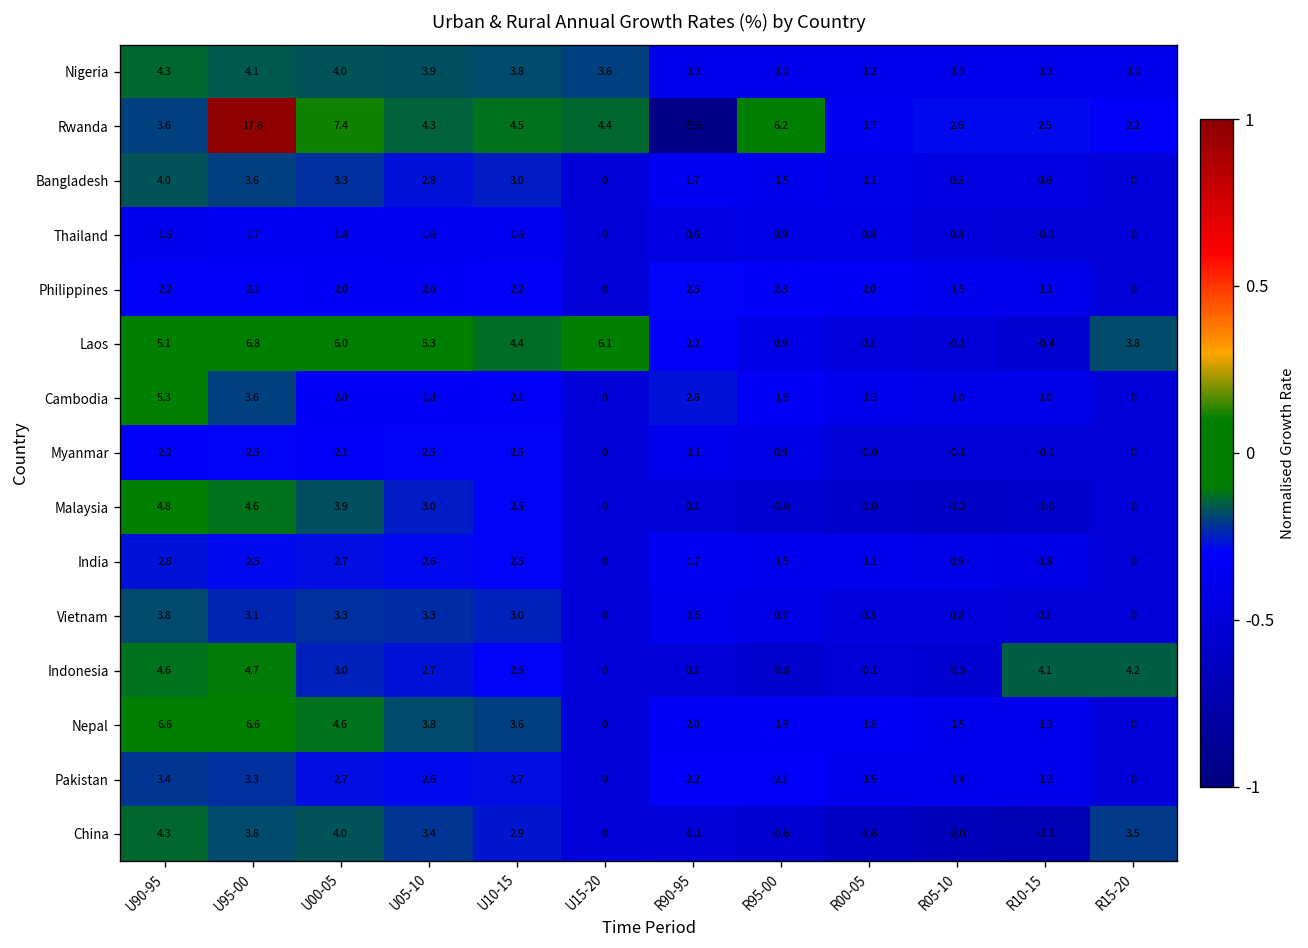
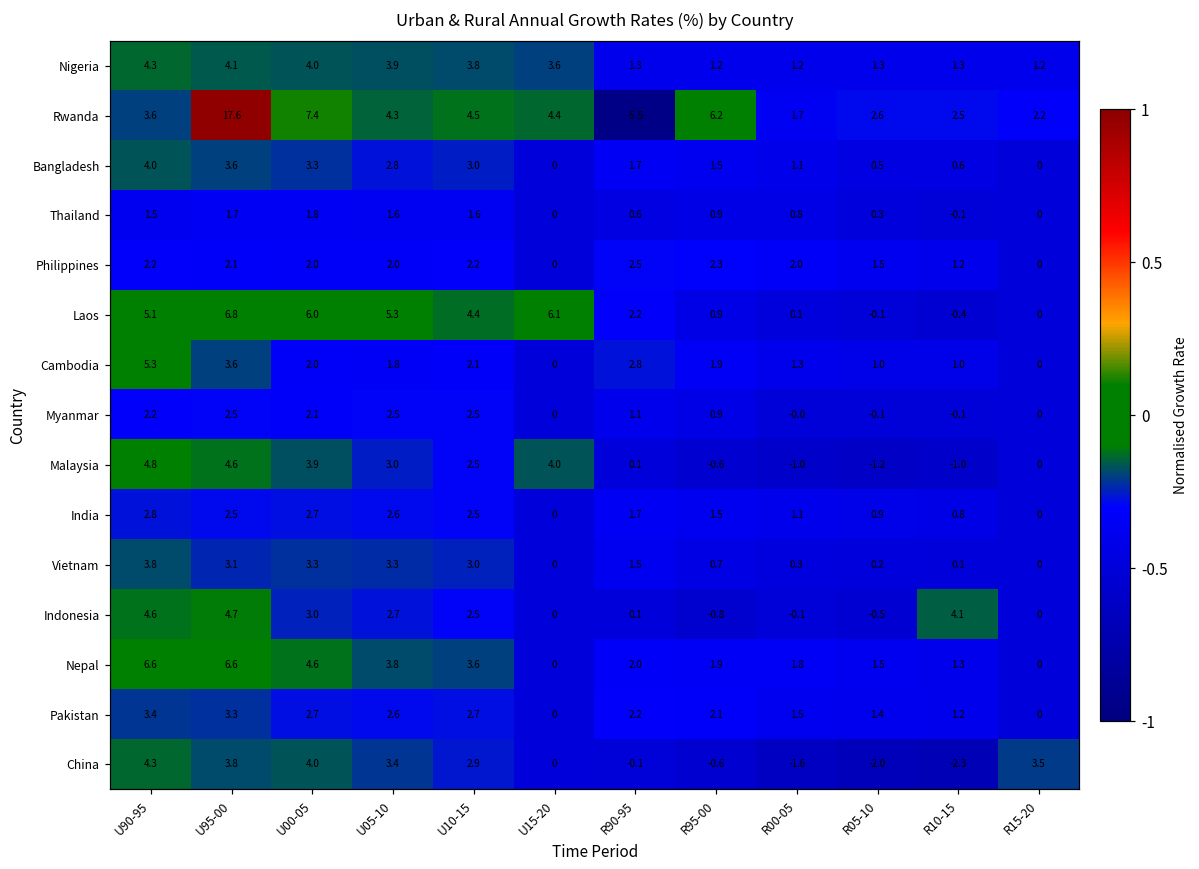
Laos, R15-20: 3.8 -> 0
Malaysia, U15-20: 0 -> 4.0
Indonesia, R15-20: 4.2 -> 0
